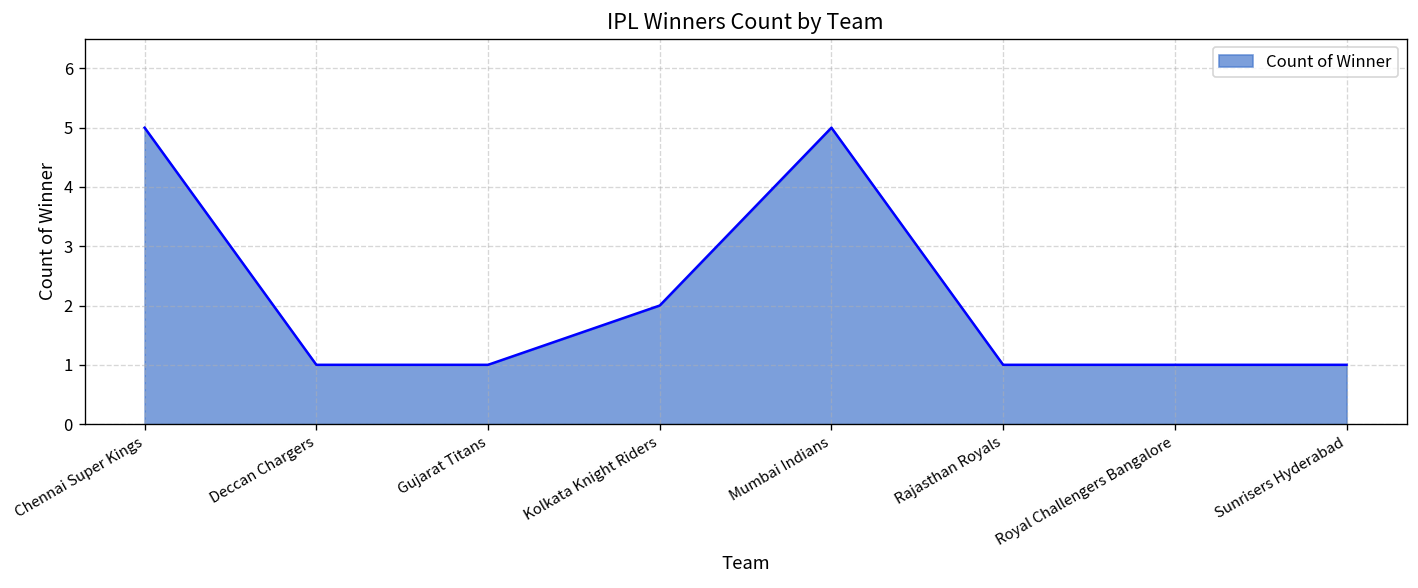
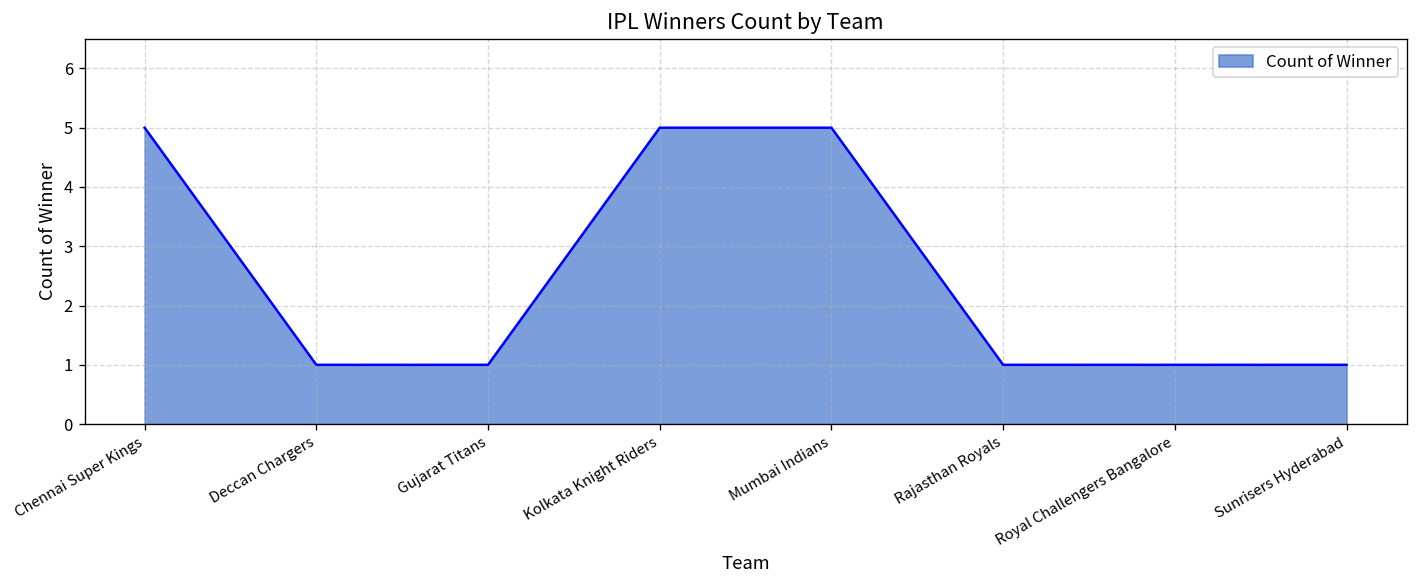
Kolkata Knight Riders: 2 -> 5
